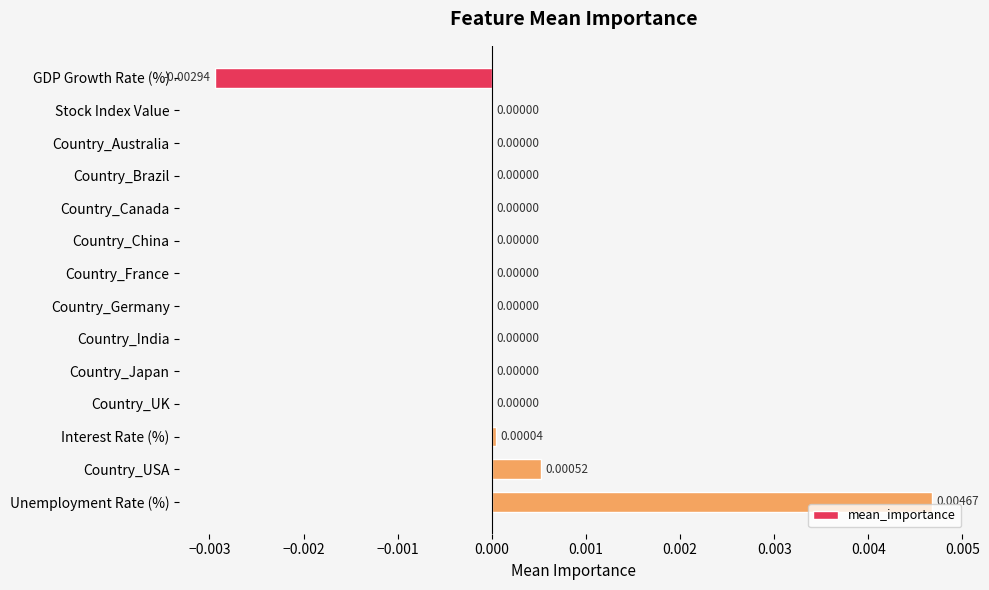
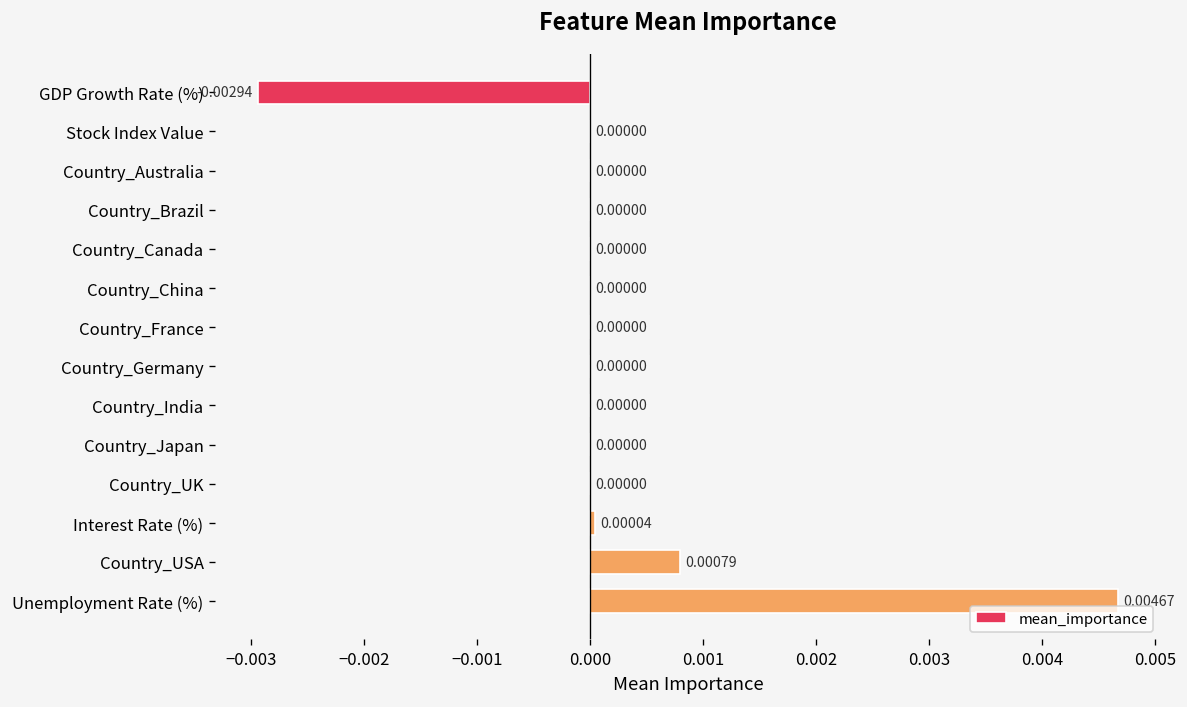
Country_USA: 0.00052 -> 0.00079
